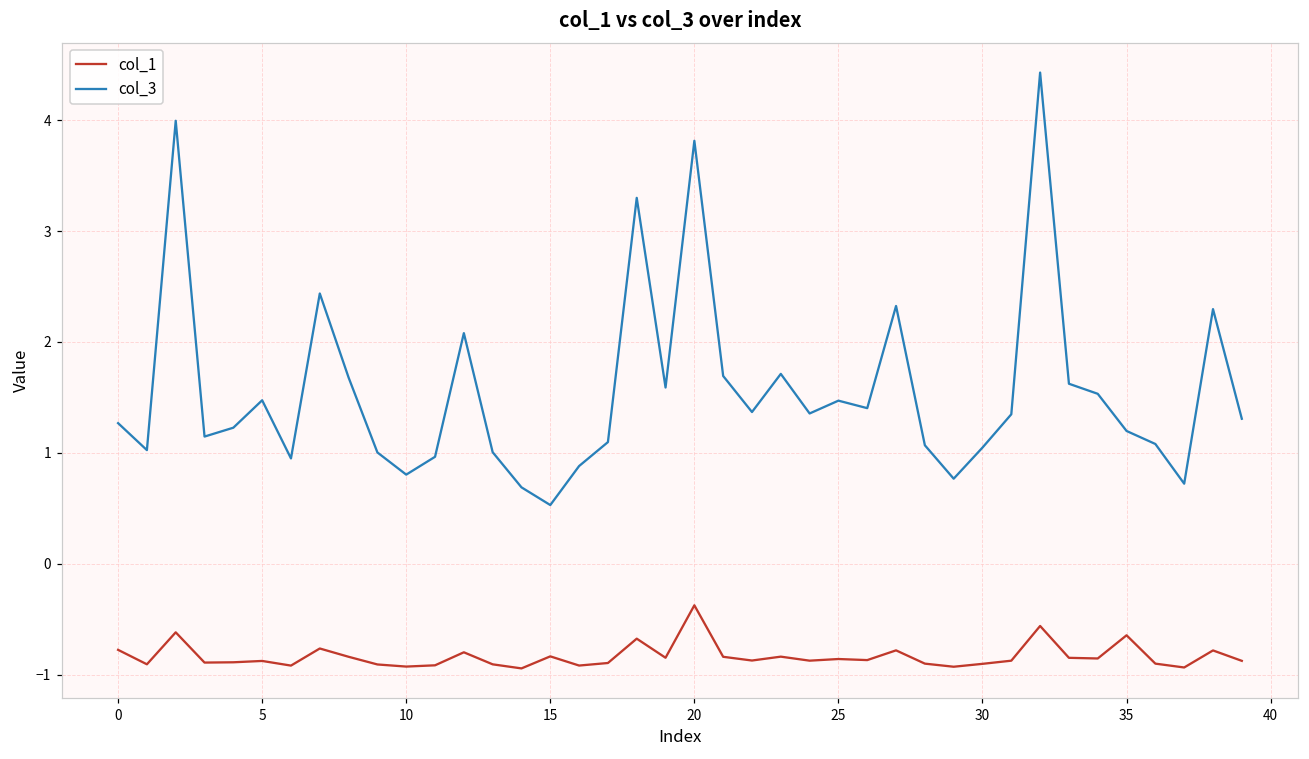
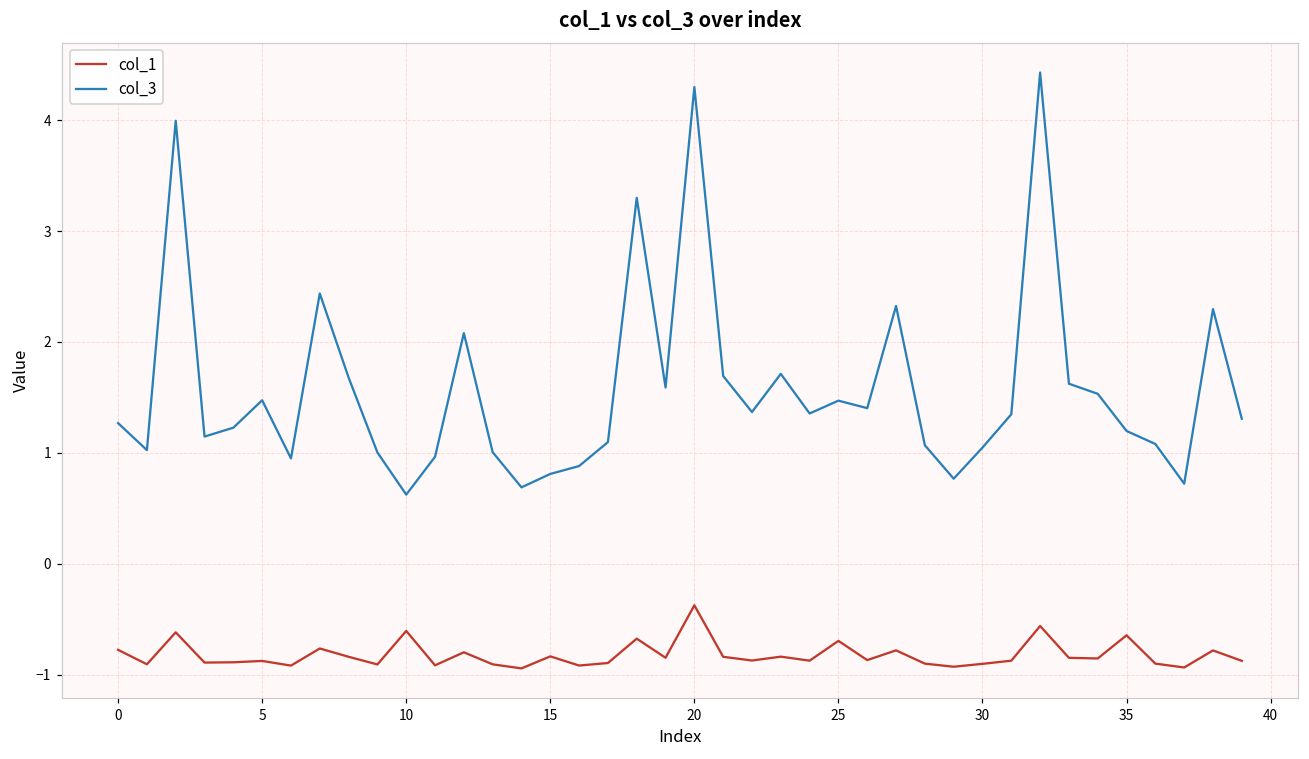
col_1, 10: -0.93 -> -0.61
col_3, 10: 0.80 -> 0.62
col_3, 15: 0.53 -> 0.81
col_3, 20: 3.81 -> 4.30
col_1, 25: -0.86 -> -0.70
